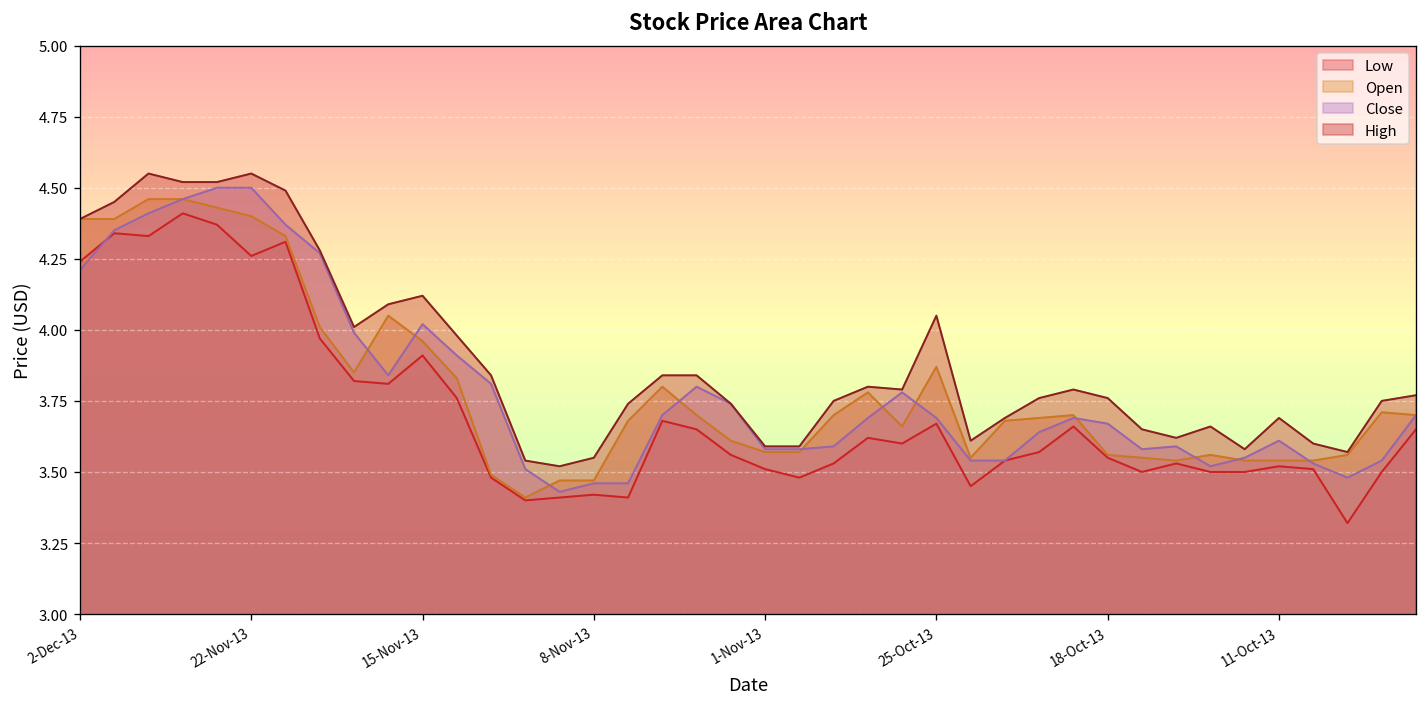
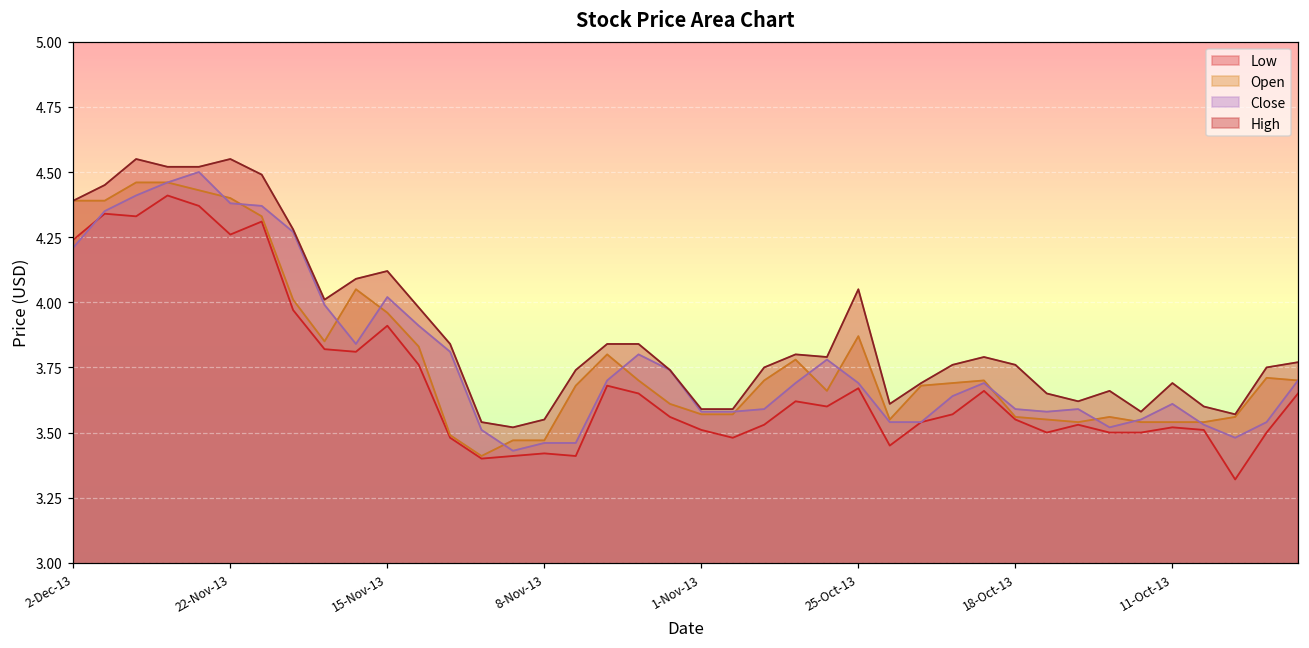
Close, 22-Nov-13: 4.50 -> 4.38
Close, 18-Oct-13: 3.67 -> 3.59
